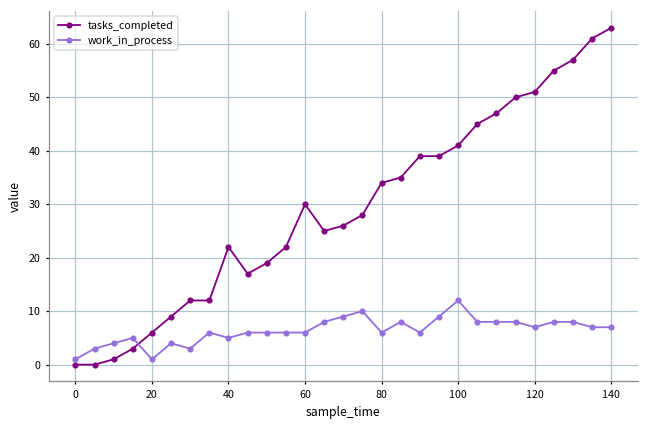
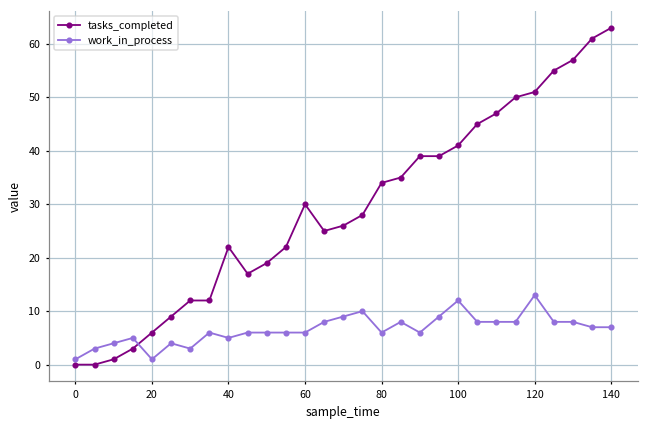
work_in_process, 120: 7 -> 13
